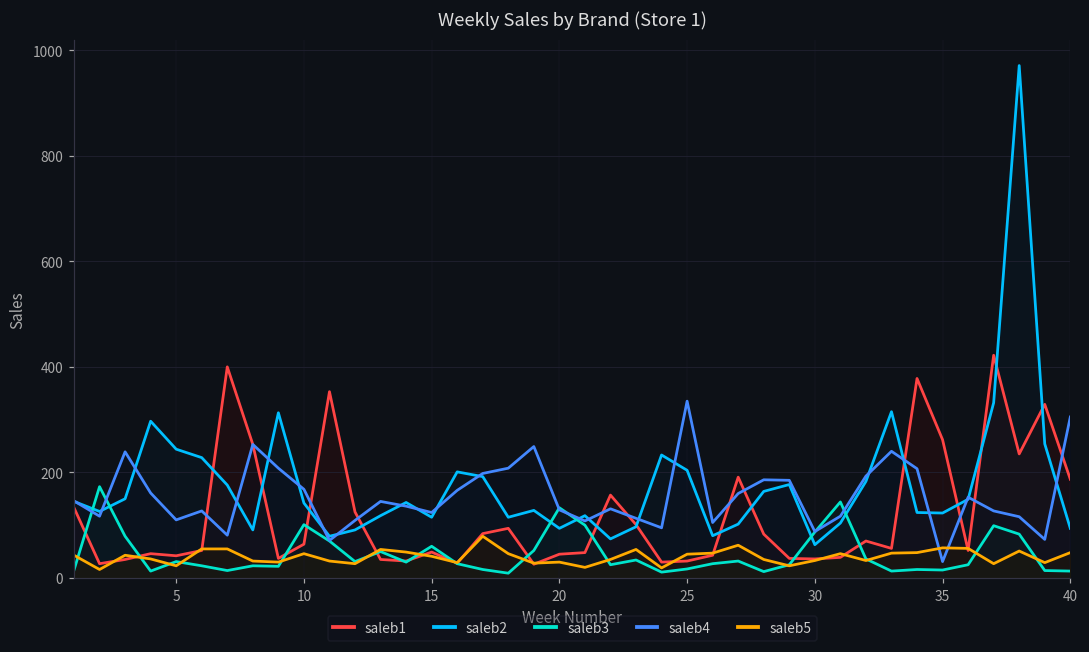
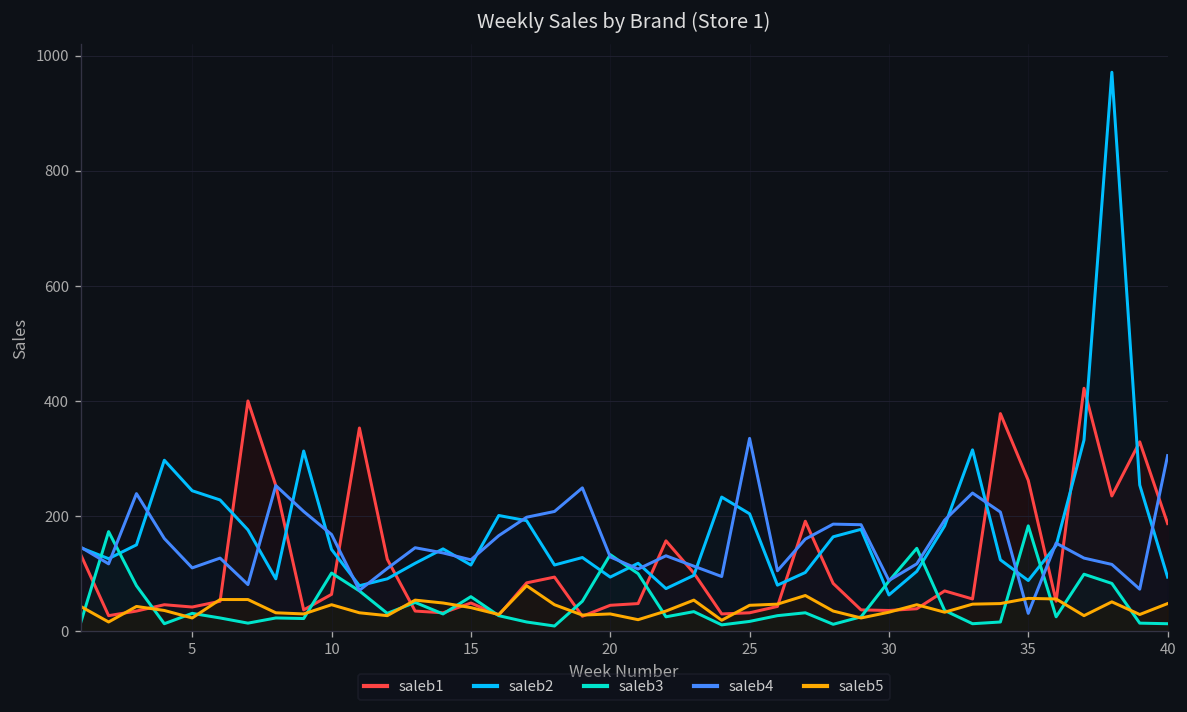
saleb2, 35: 120 -> 90
saleb3, 35: 20 -> 180
